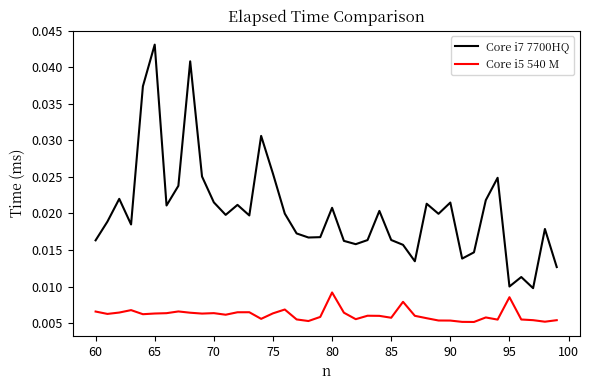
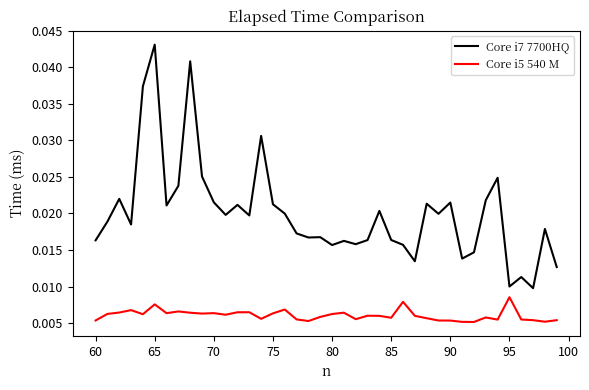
Core i5 540 M, 60: 0.007 -> 0.005
Core i5 540 M, 65: 0.006 -> 0.008
Core i7 7700HQ, 75: 0.025 -> 0.021
Core i7 7700HQ, 80: 0.021 -> 0.016
Core i5 540 M, 80: 0.009 -> 0.006
